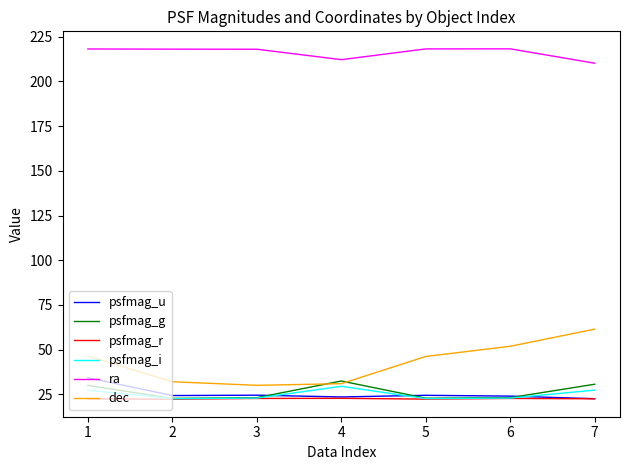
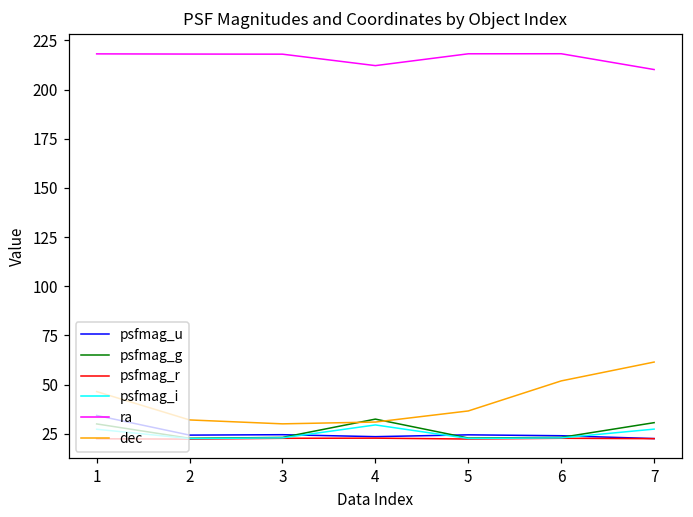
dec, 5: 46 -> 37
